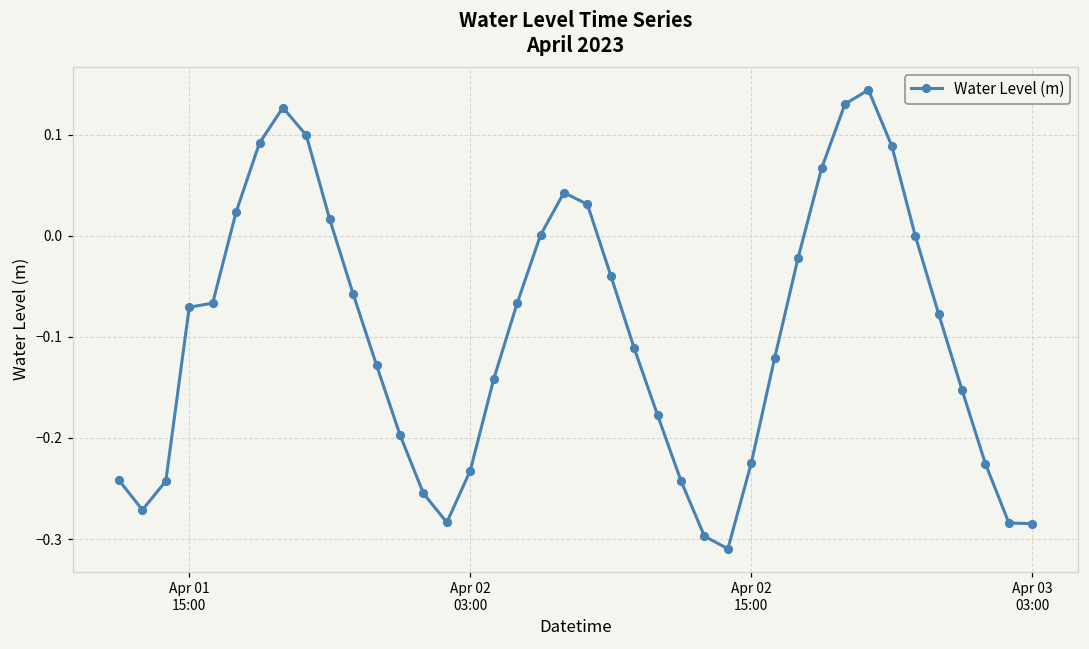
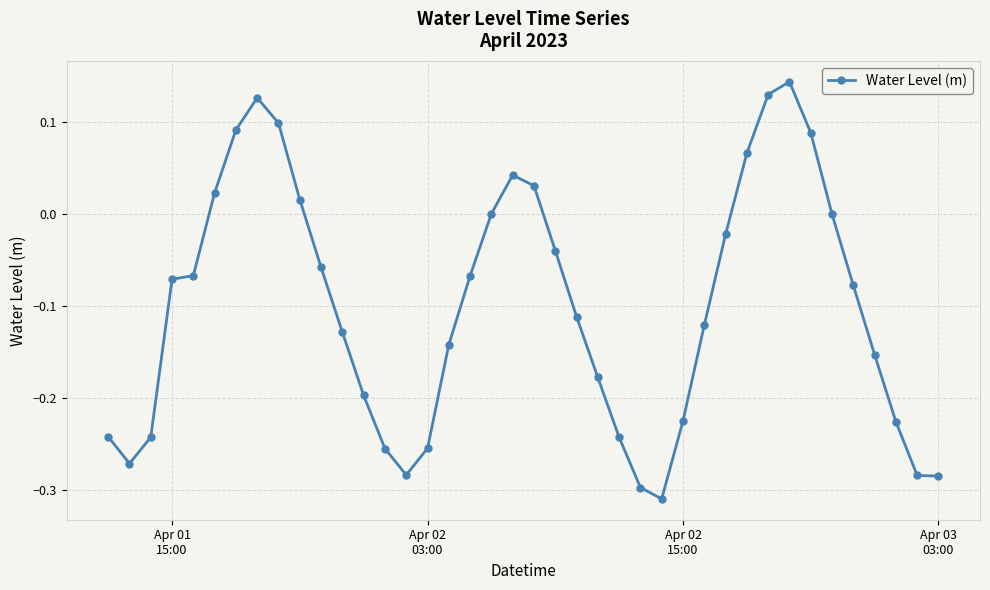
Apr 02 03:00: -0.23 -> -0.25
